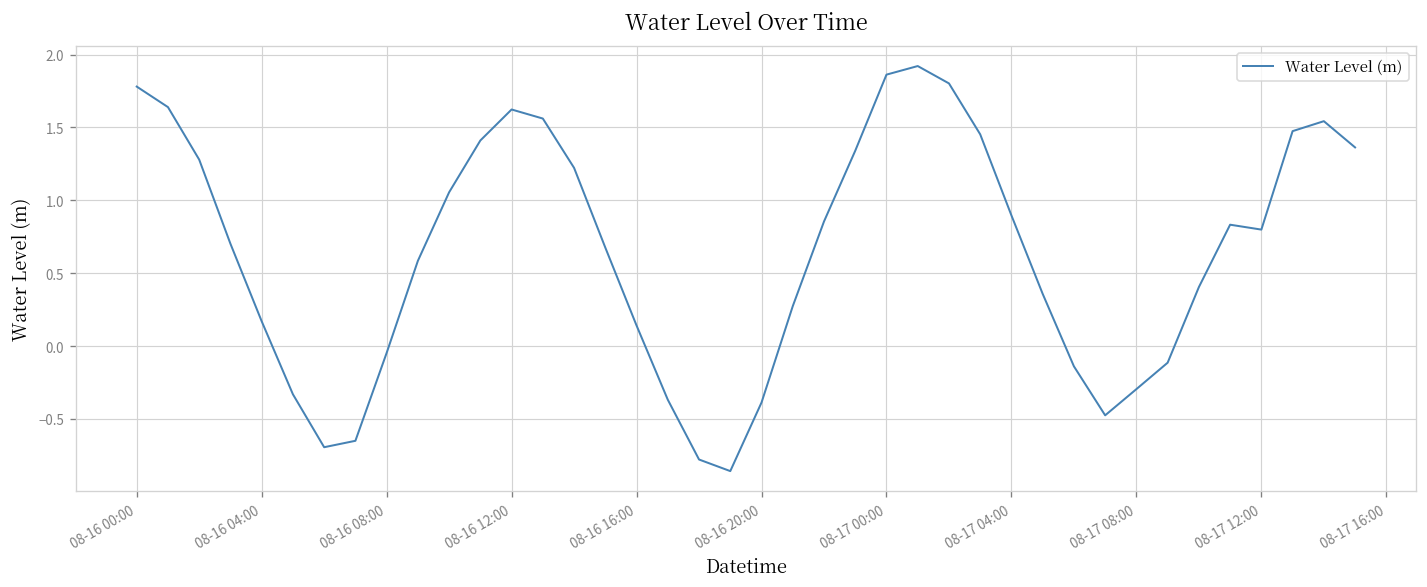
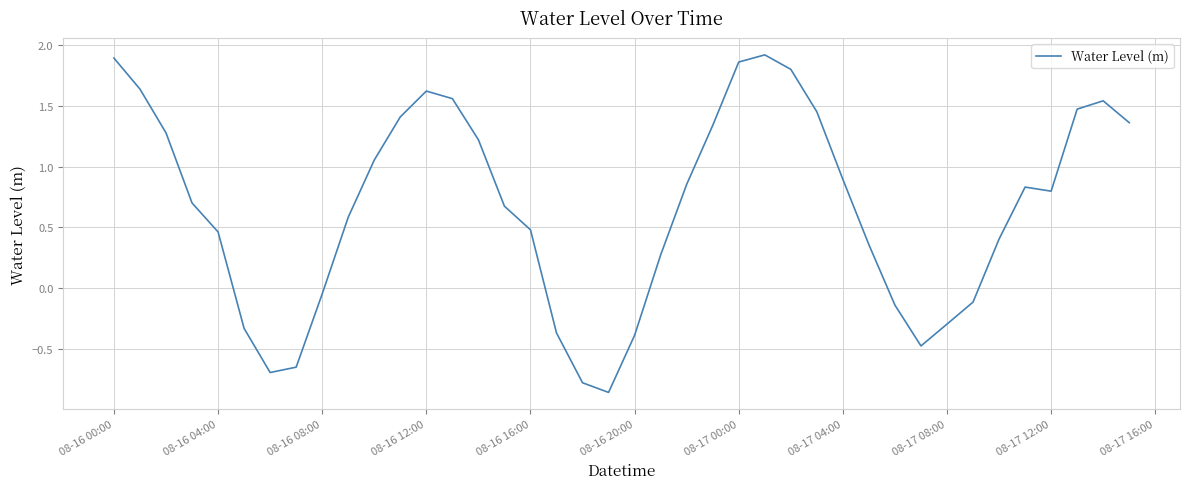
08-16 00:00: 1.78 -> 1.90
08-16 04:00: 0.17 -> 0.46
08-16 16:00: 0.14 -> 0.48
